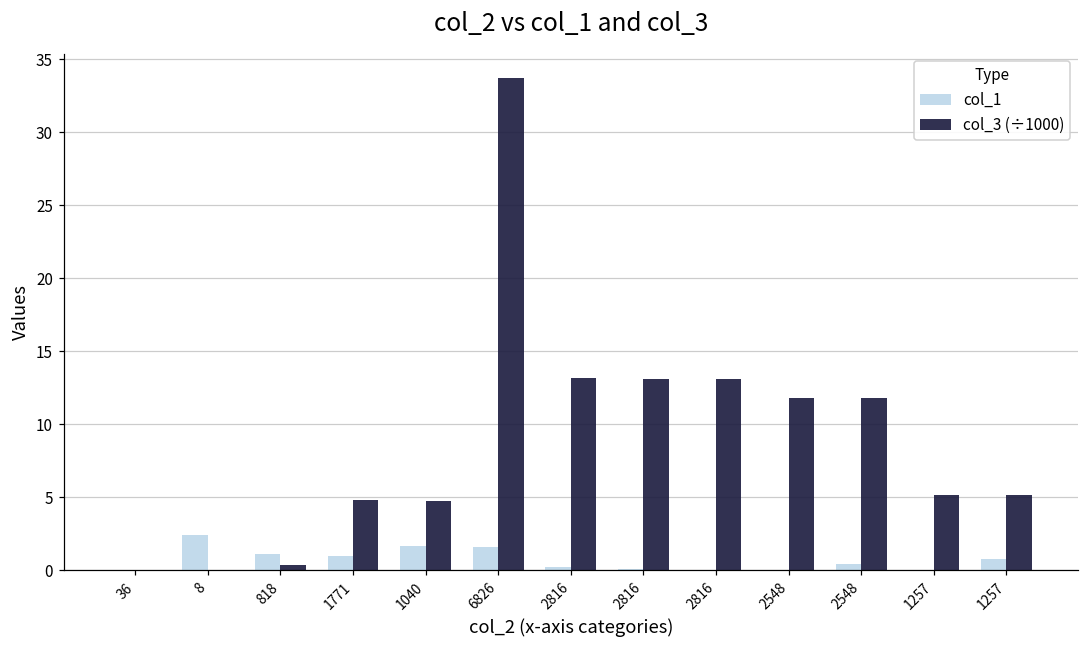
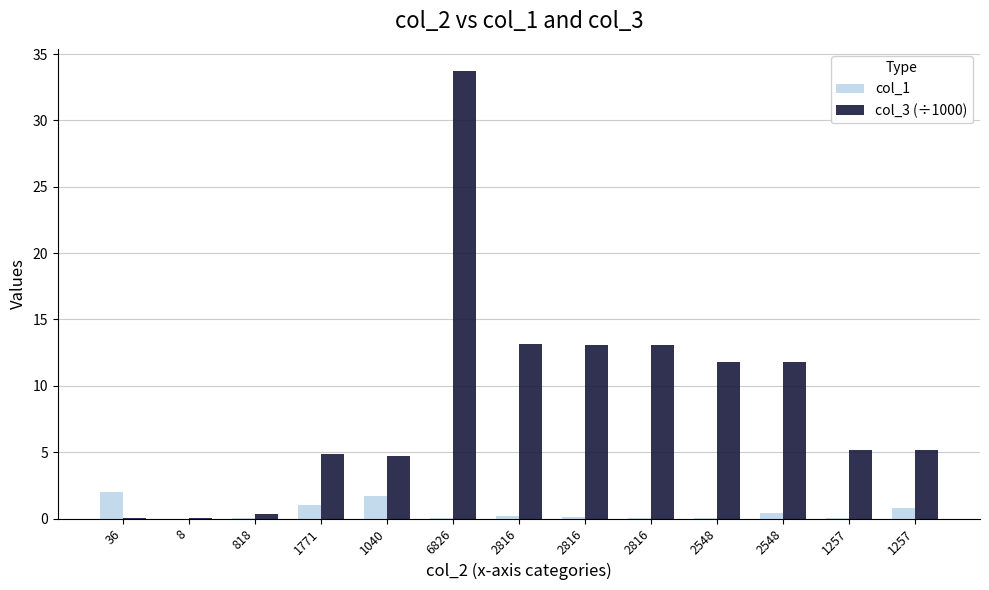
col_1, 36: 0 -> 2
col_1, 8: 2.4 -> 0.0
col_1, 818: 1.1 -> 0.0
col_1, 6826: 1.6 -> 0.0
